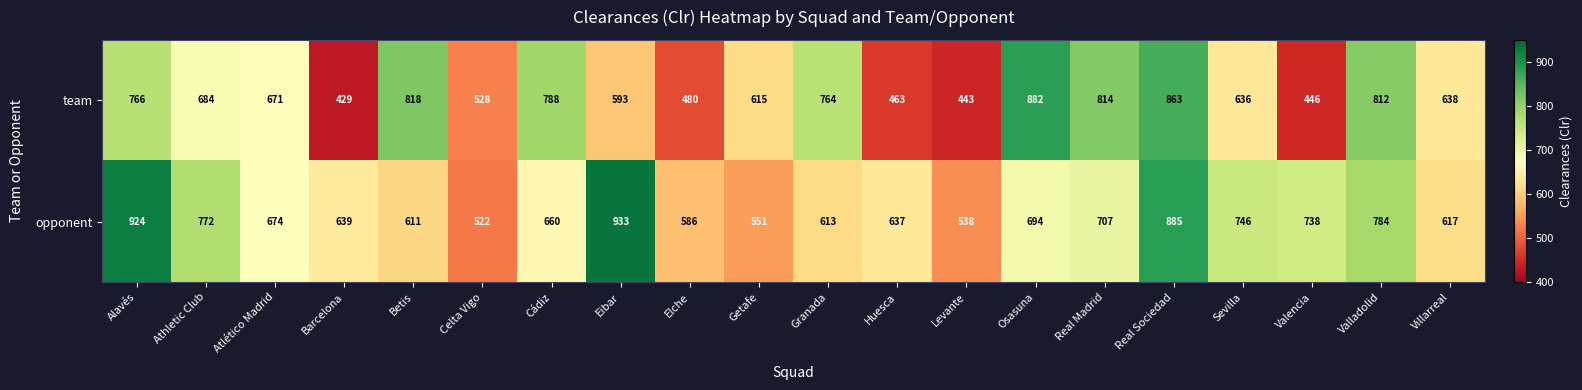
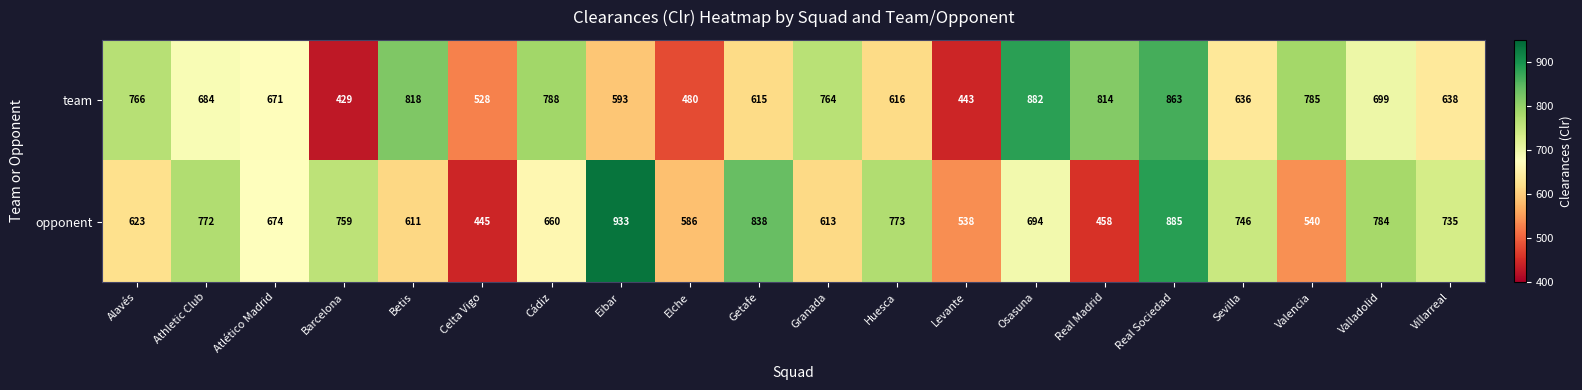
team, Huesca: 463 -> 616
team, Valencia: 446 -> 785
team, Valladolid: 812 -> 699
opponent, Alavés: 924 -> 623
opponent, Barcelona: 639 -> 759
opponent, Celta Vigo: 522 -> 445
opponent, Getafe: 551 -> 838
opponent, Huesca: 637 -> 773
opponent, Real Madrid: 707 -> 458
opponent, Valencia: 738 -> 540
opponent, Villarreal: 617 -> 735
